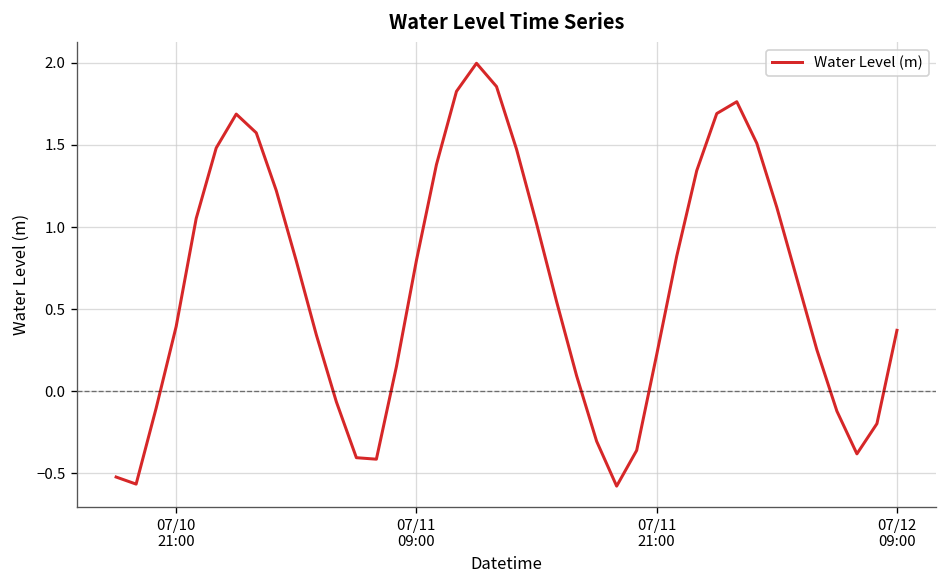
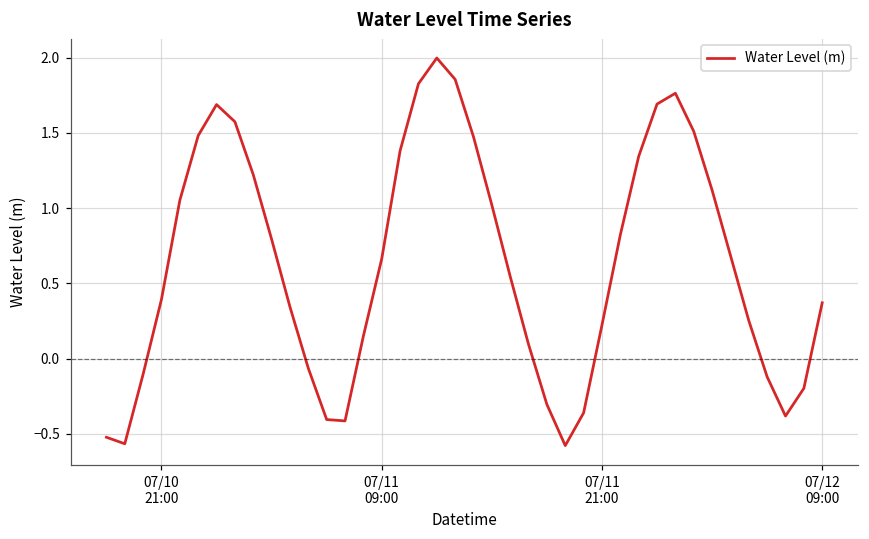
07/11 09:00: 0.80 -> 0.66
